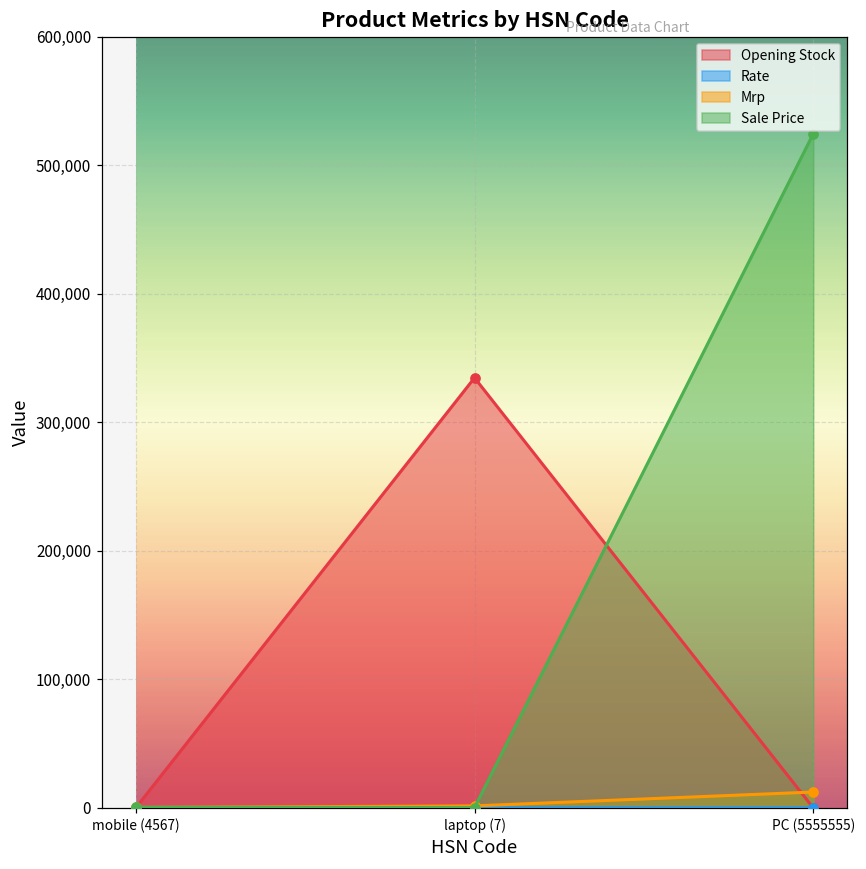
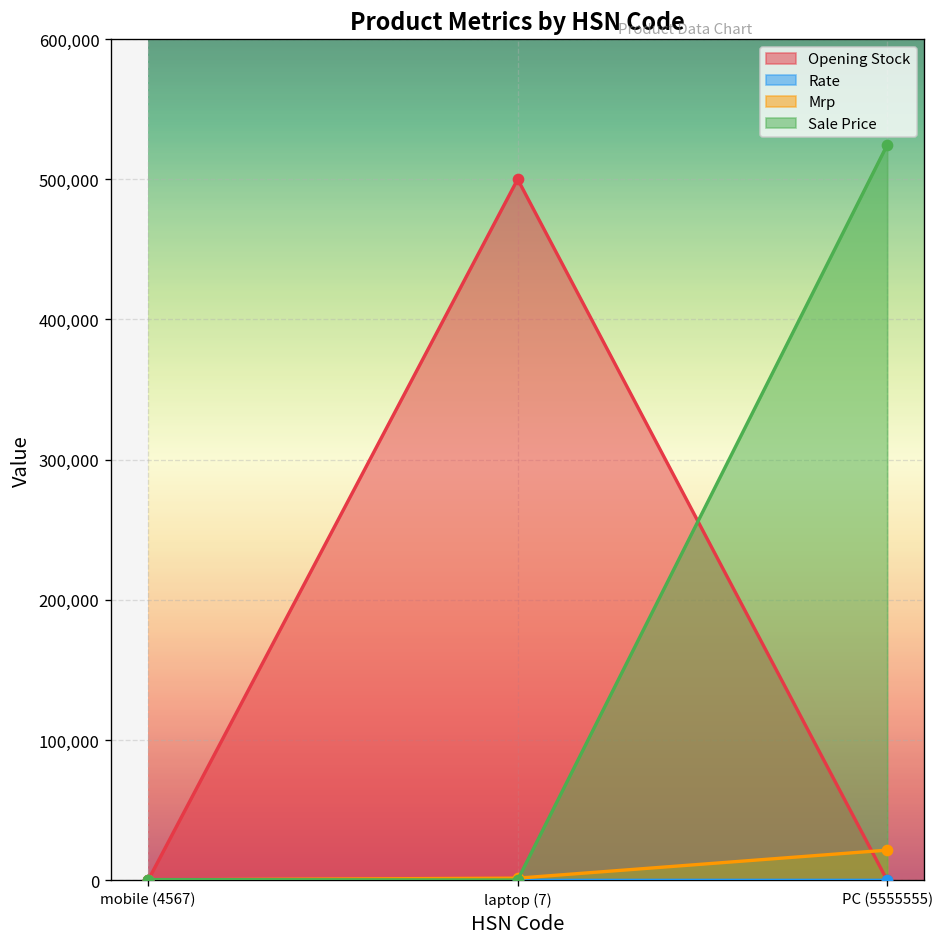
Opening Stock, laptop (7): 335,000 -> 500,000
Mrp, PC (5555555): 12,000 -> 22,000
